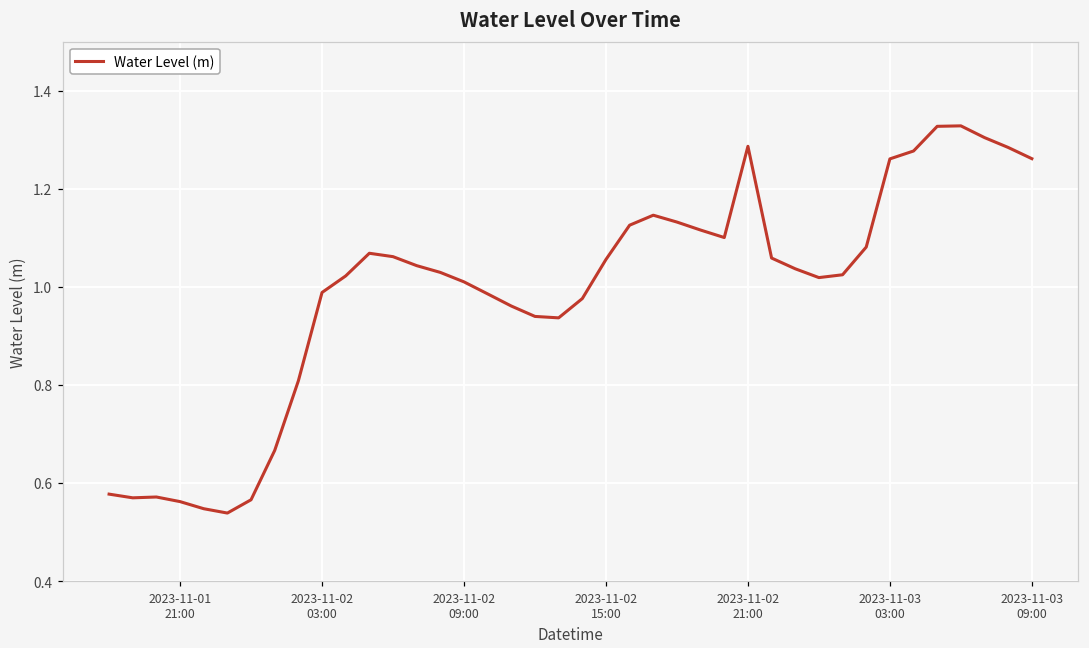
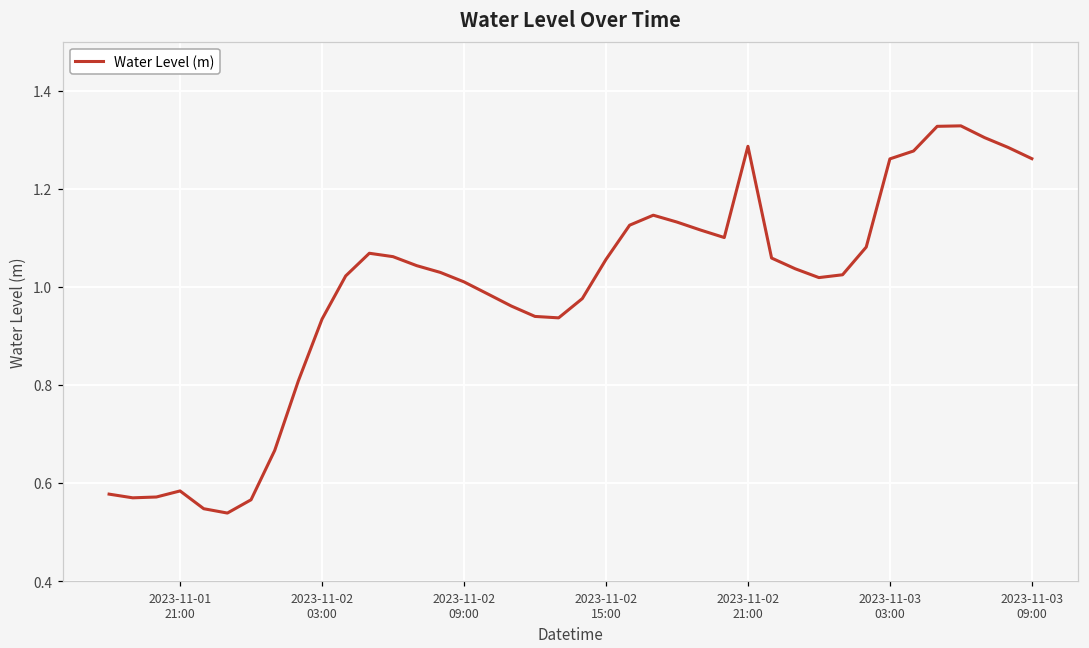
2023-11-01 21:00: 0.56 -> 0.58
2023-11-02 03:00: 0.99 -> 0.93
